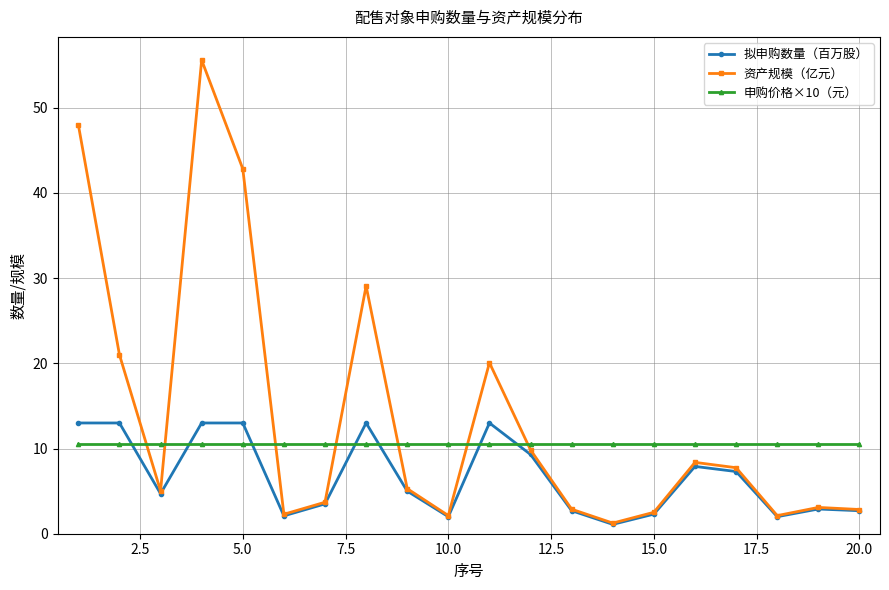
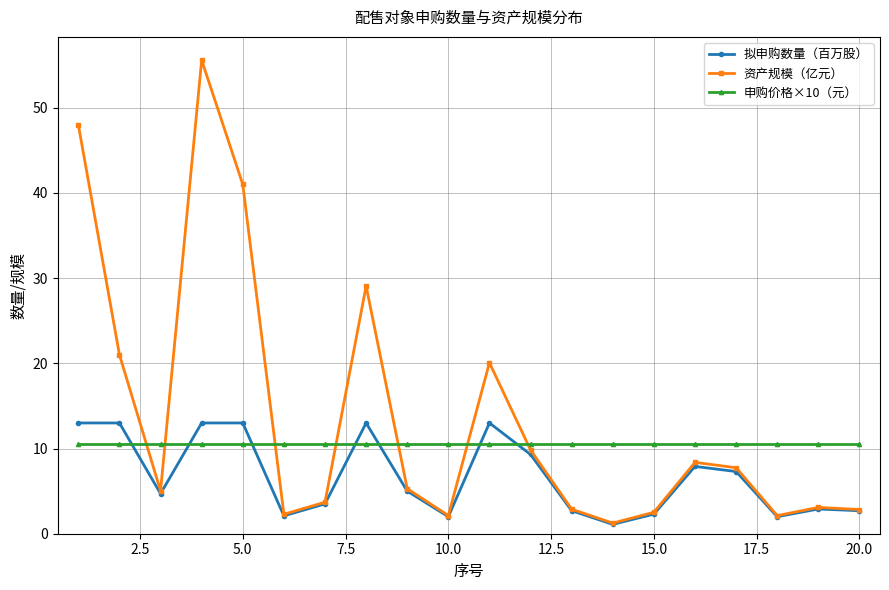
资产规模（亿元）, 5.0: 43 -> 41
